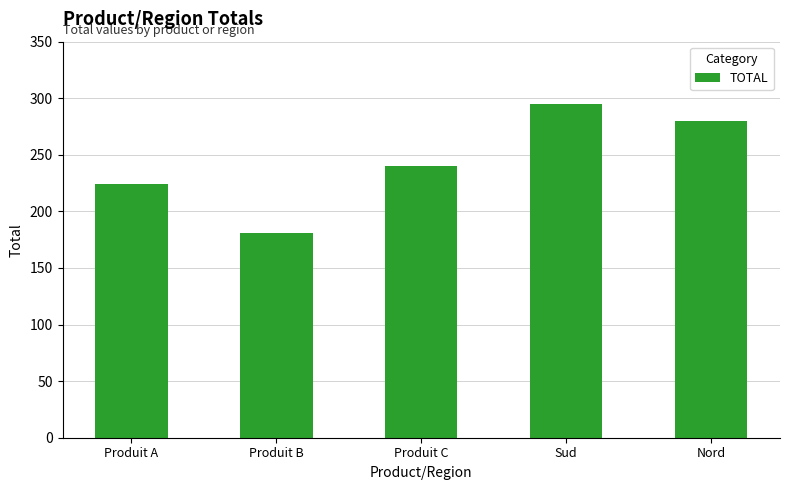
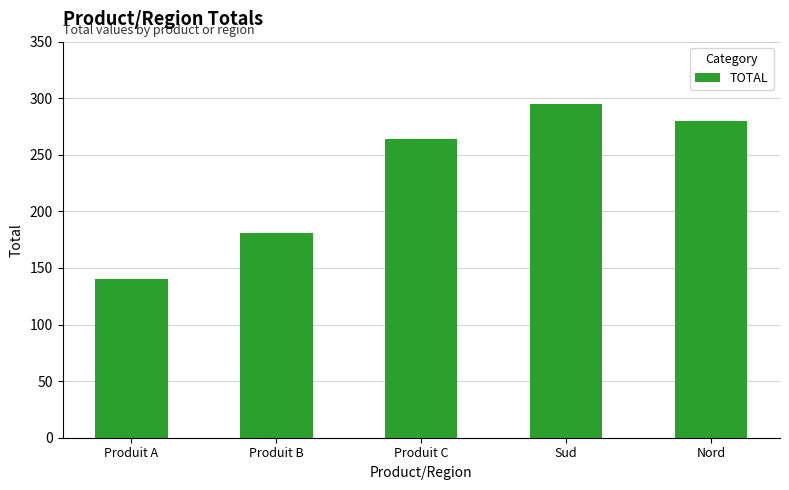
Produit A: 224 -> 140
Produit C: 240 -> 264
